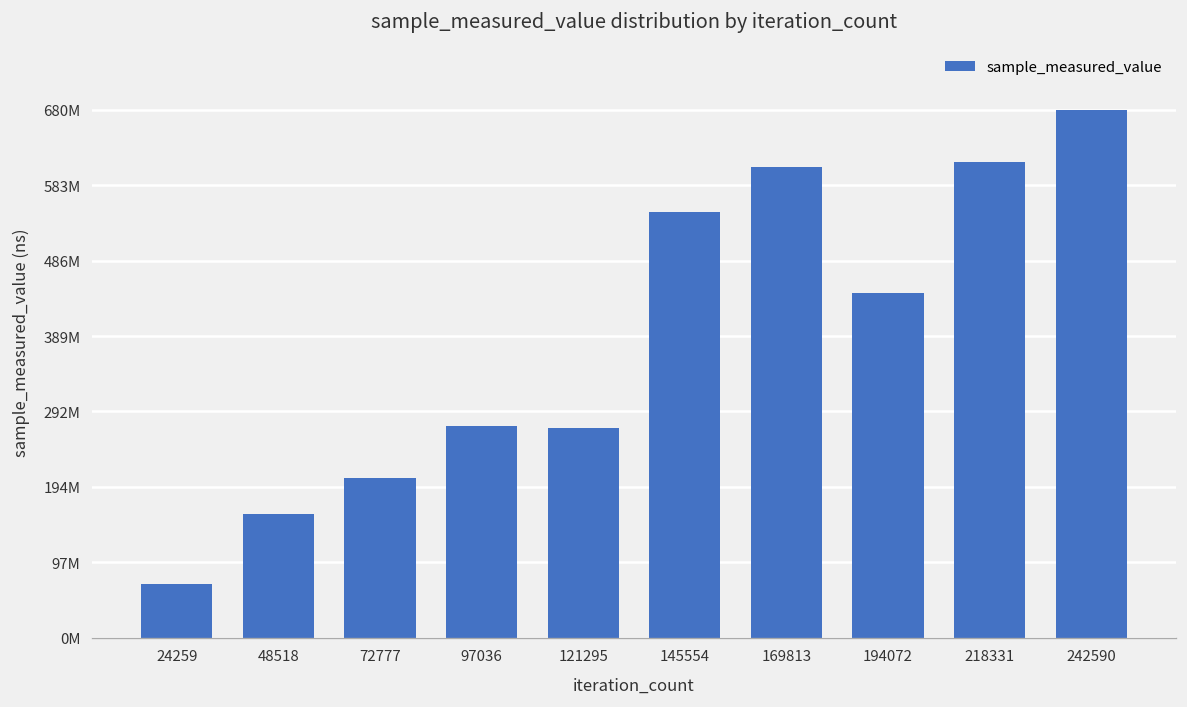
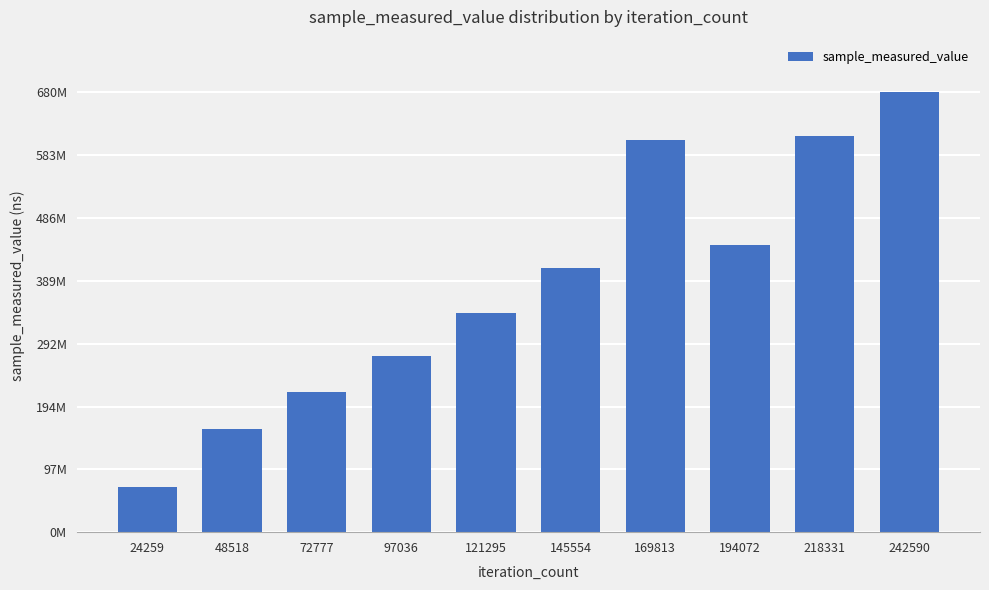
72777: 210000000 -> 220000000
121295: 270000000 -> 340000000
145554: 550000000 -> 410000000
